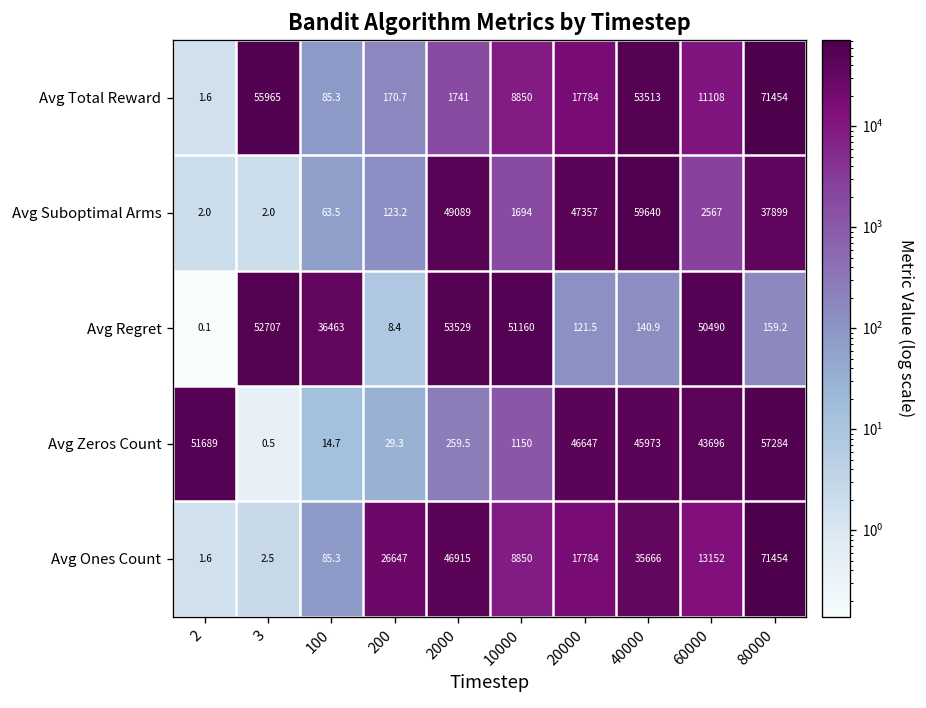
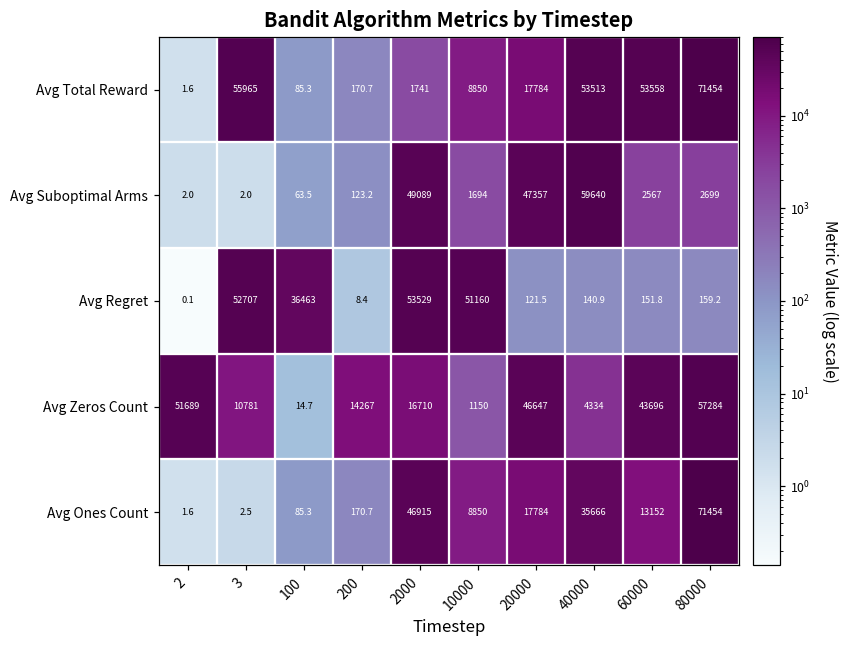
Avg Total Reward, 60000: 11108 -> 53558
Avg Suboptimal Arms, 80000: 37899 -> 2699
Avg Regret, 60000: 50490 -> 151.8
Avg Zeros Count, 3: 0.5 -> 10781
Avg Zeros Count, 200: 29.3 -> 14267
Avg Zeros Count, 2000: 259.5 -> 16710
Avg Zeros Count, 40000: 45973 -> 4334
Avg Ones Count, 200: 26647 -> 170.7
